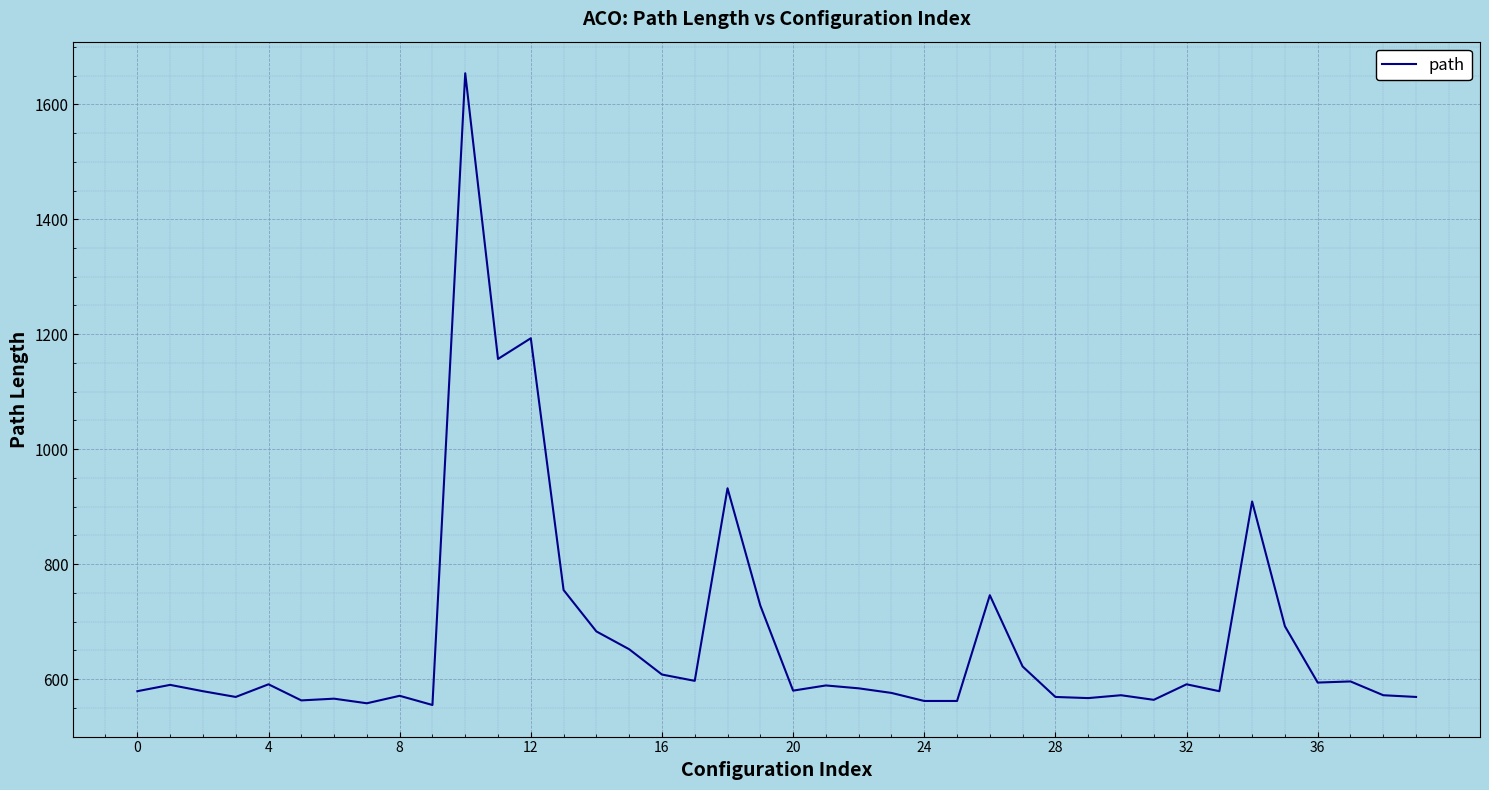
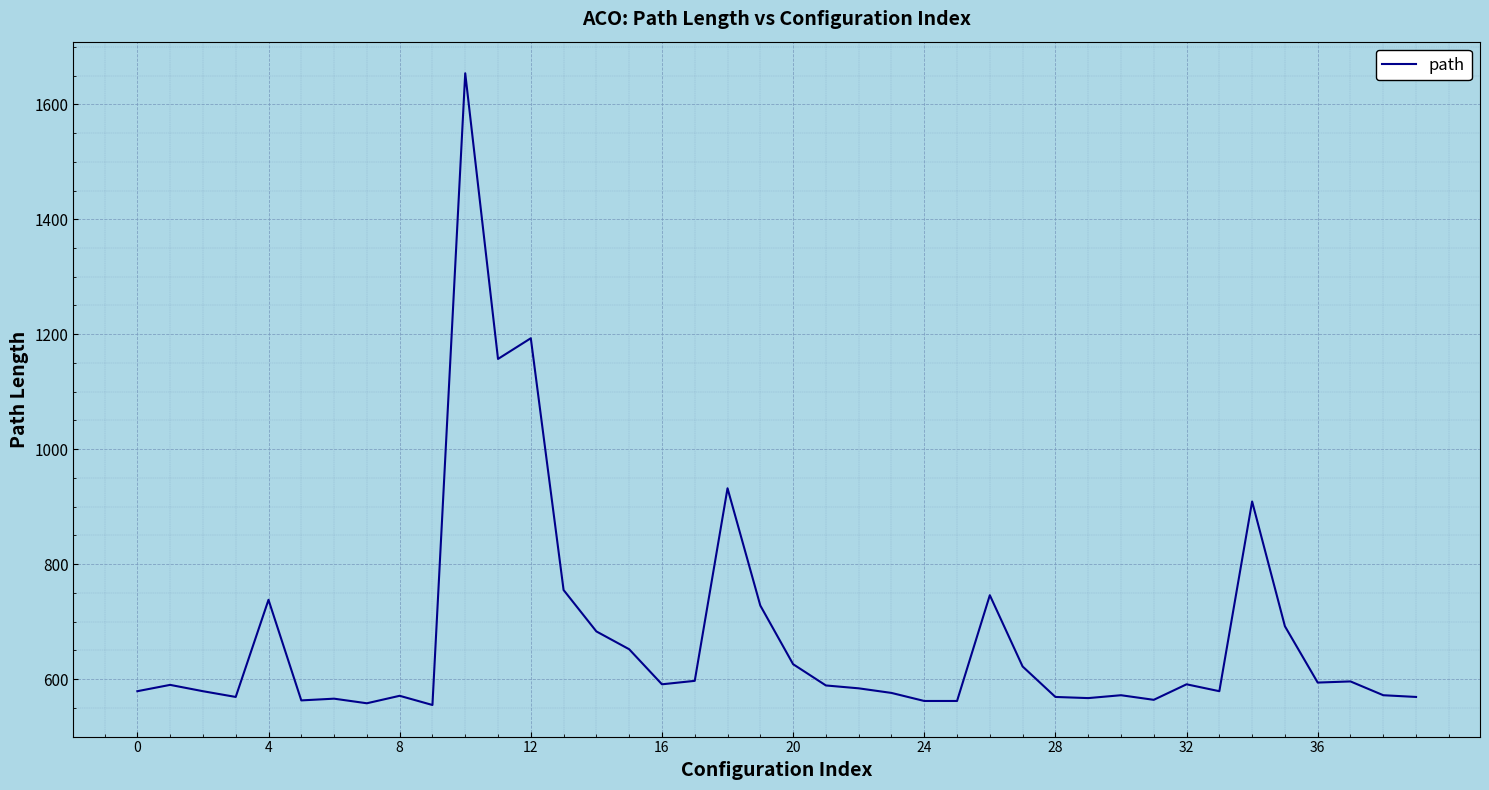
4: 590 -> 740
16: 610 -> 590
20: 580 -> 630
